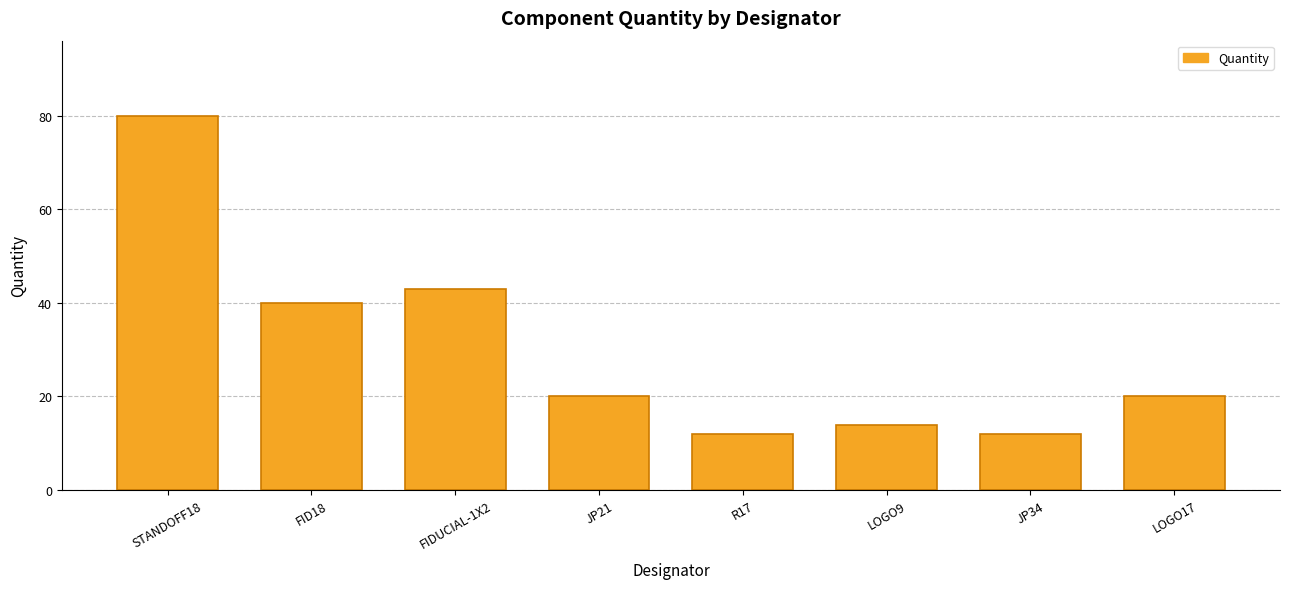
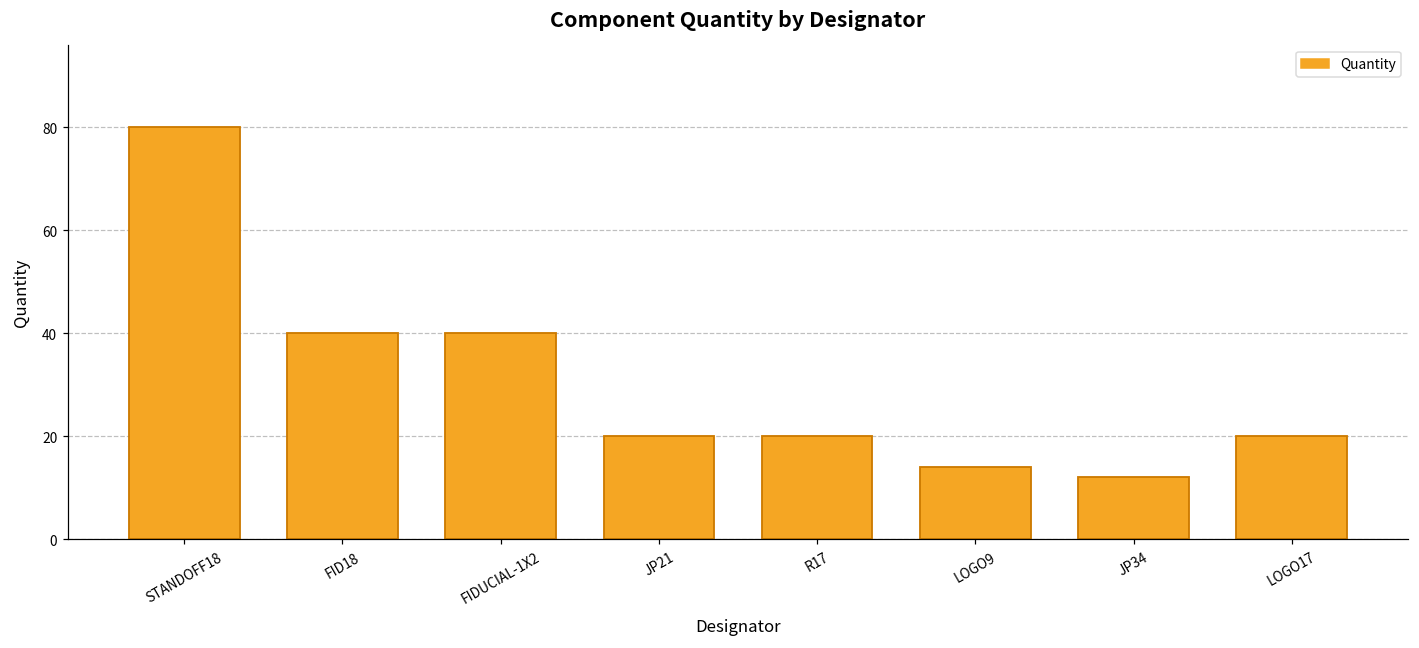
FIDUCIAL-1X2: 43 -> 40
R17: 12 -> 20
